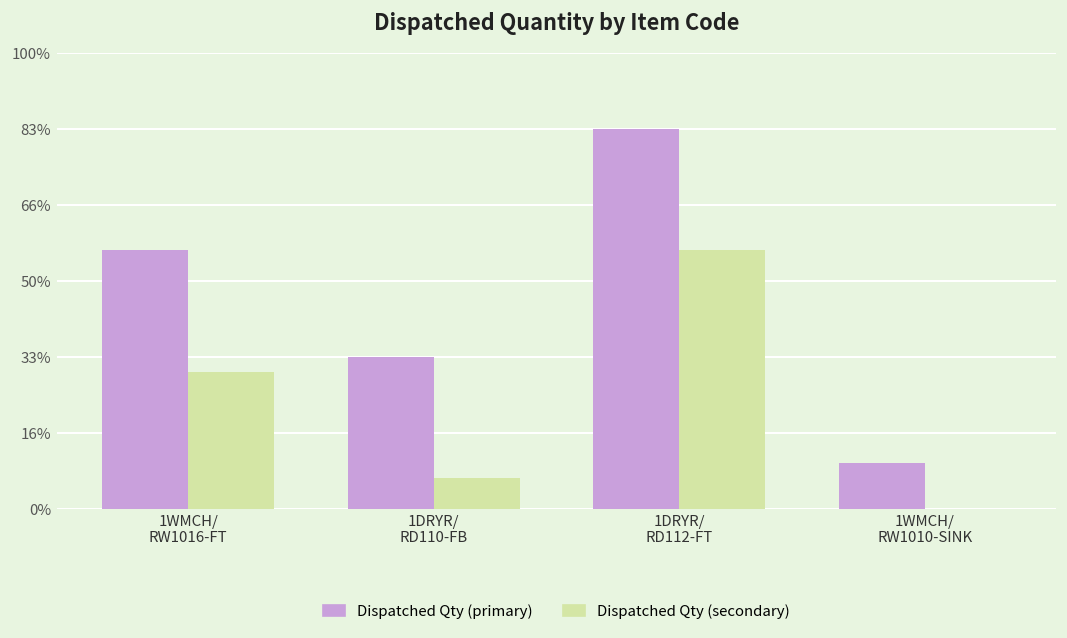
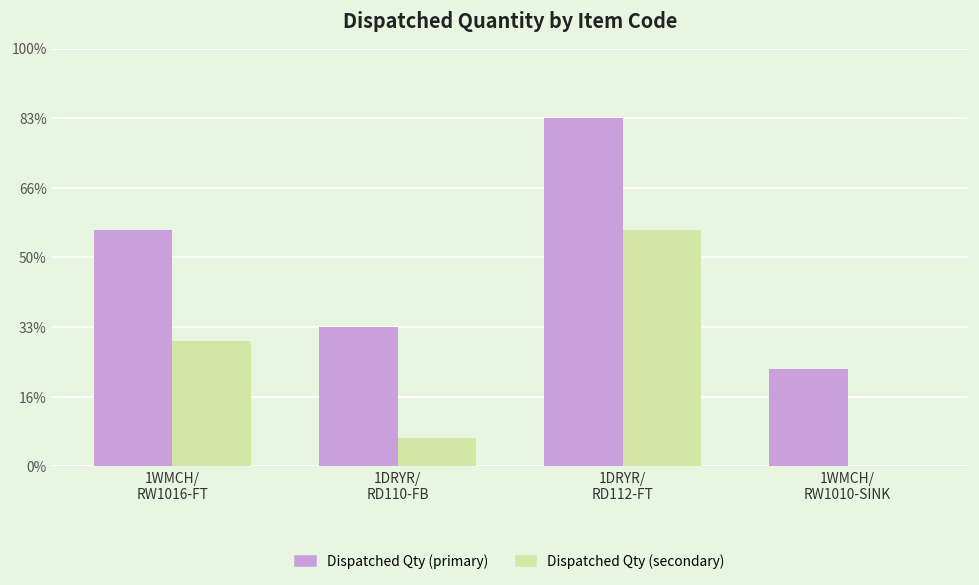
Dispatched Qty (primary), 1WMCH/ RW1010-SINK: 10% -> 23%
